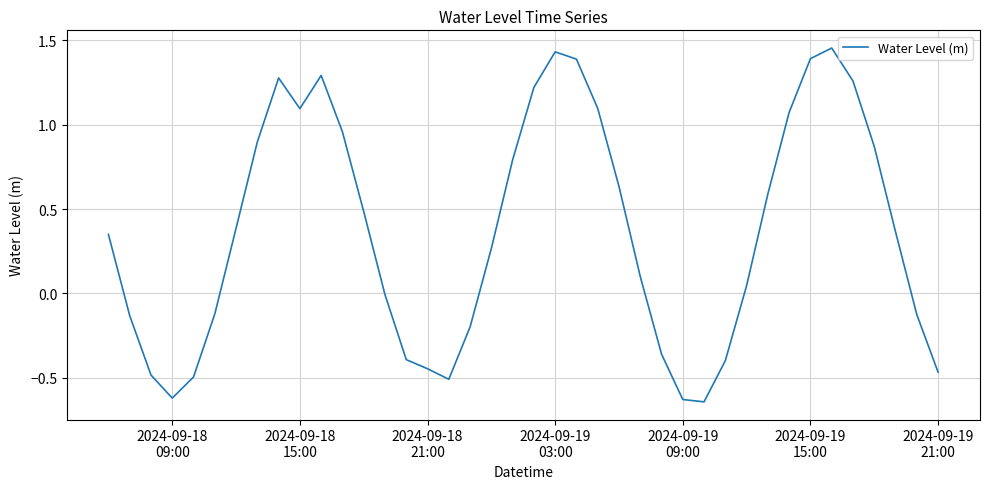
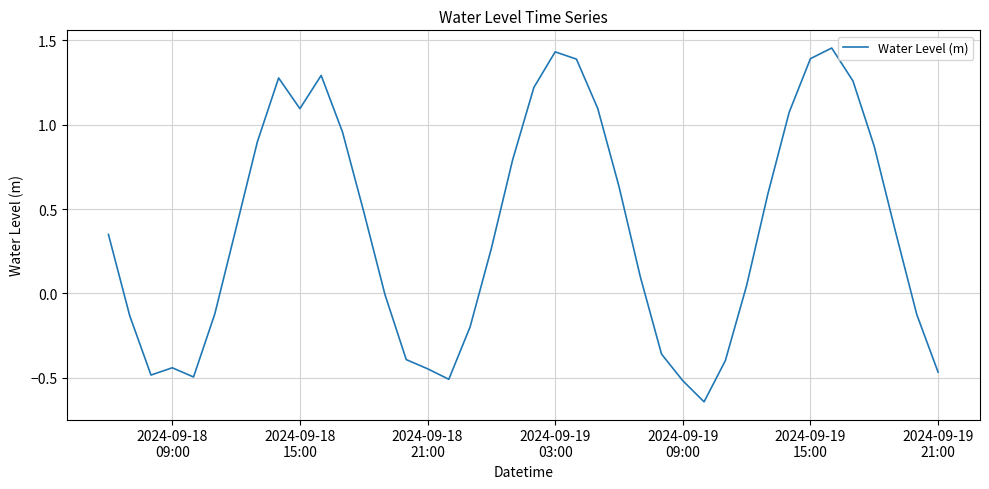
2024-09-18 09:00: -0.62 -> -0.44
2024-09-19 09:00: -0.63 -> -0.52
